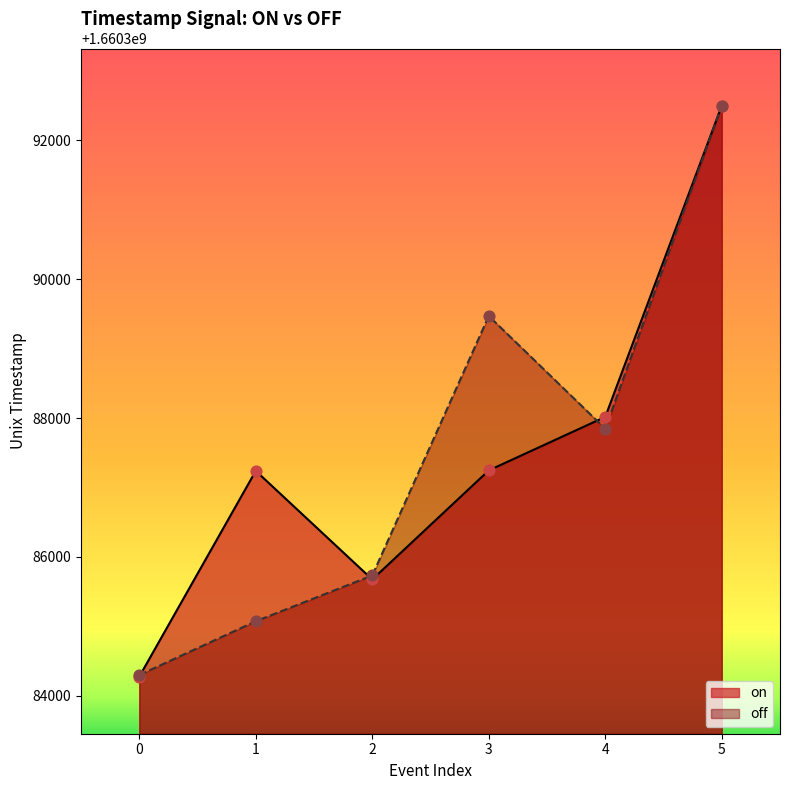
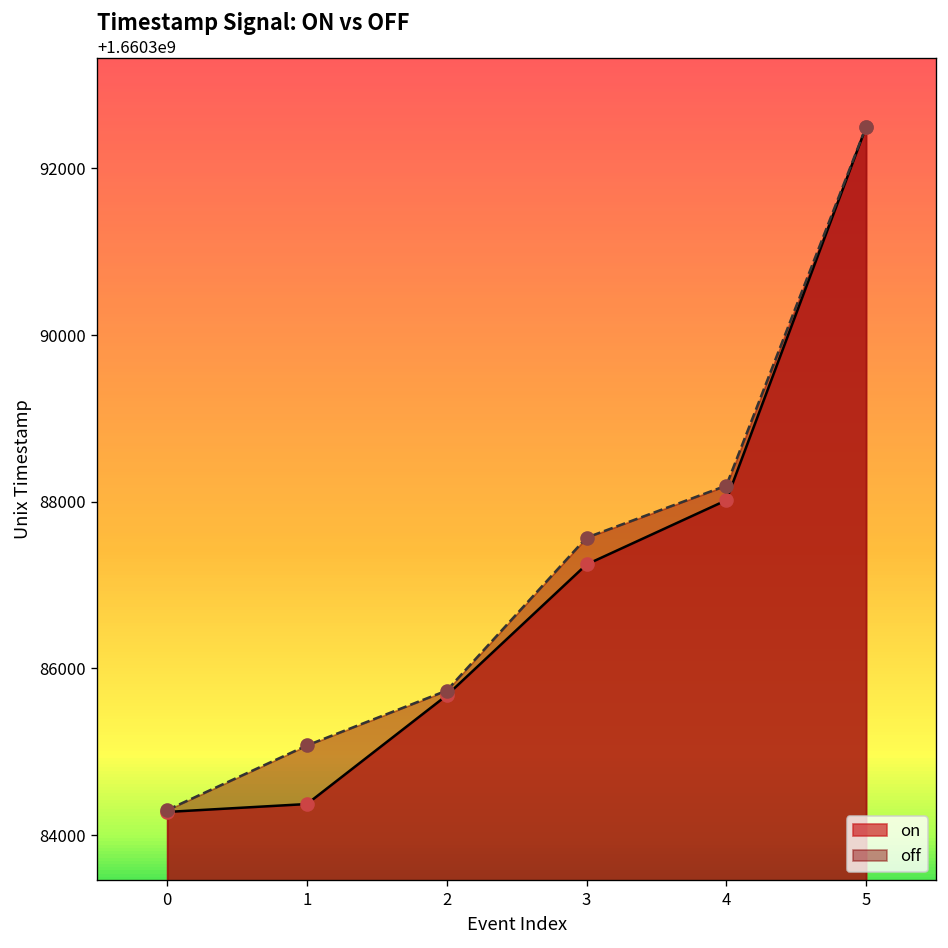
on, 1: 1660387200 -> 1660384400
off, 3: 1660389500 -> 1660387600
off, 4: 1660387800 -> 1660388200
